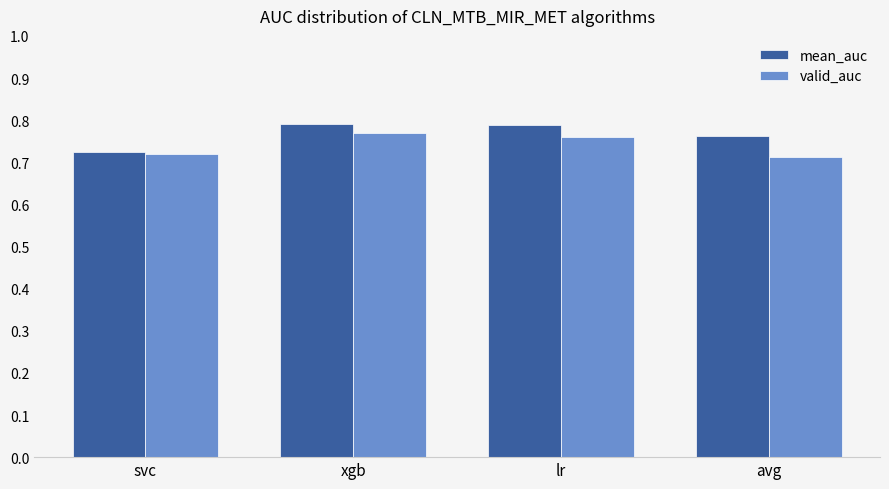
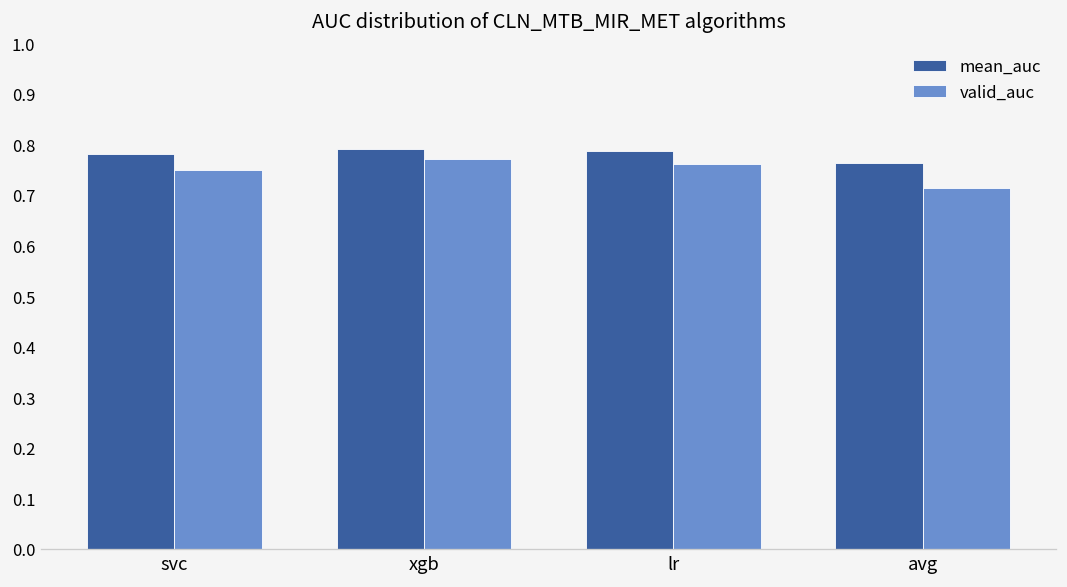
mean_auc, svc: 0.72 -> 0.78
valid_auc, svc: 0.72 -> 0.75
